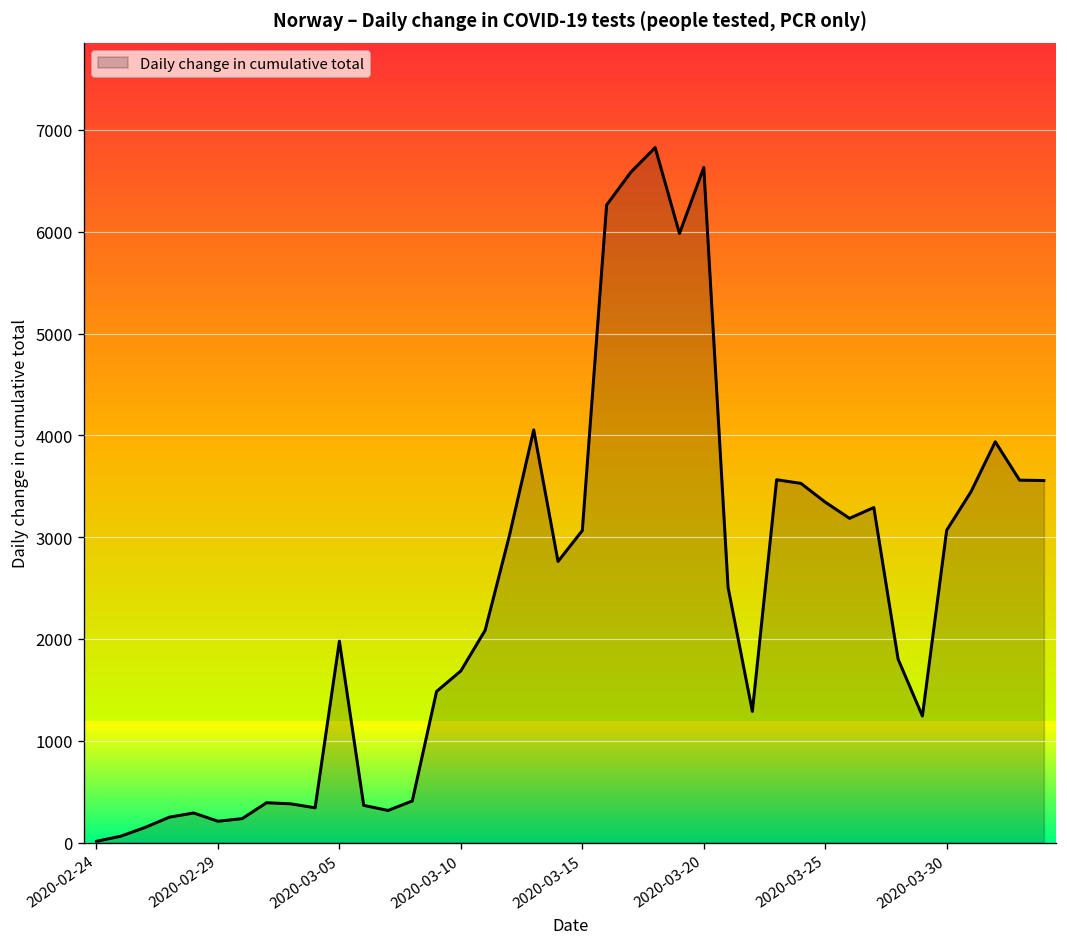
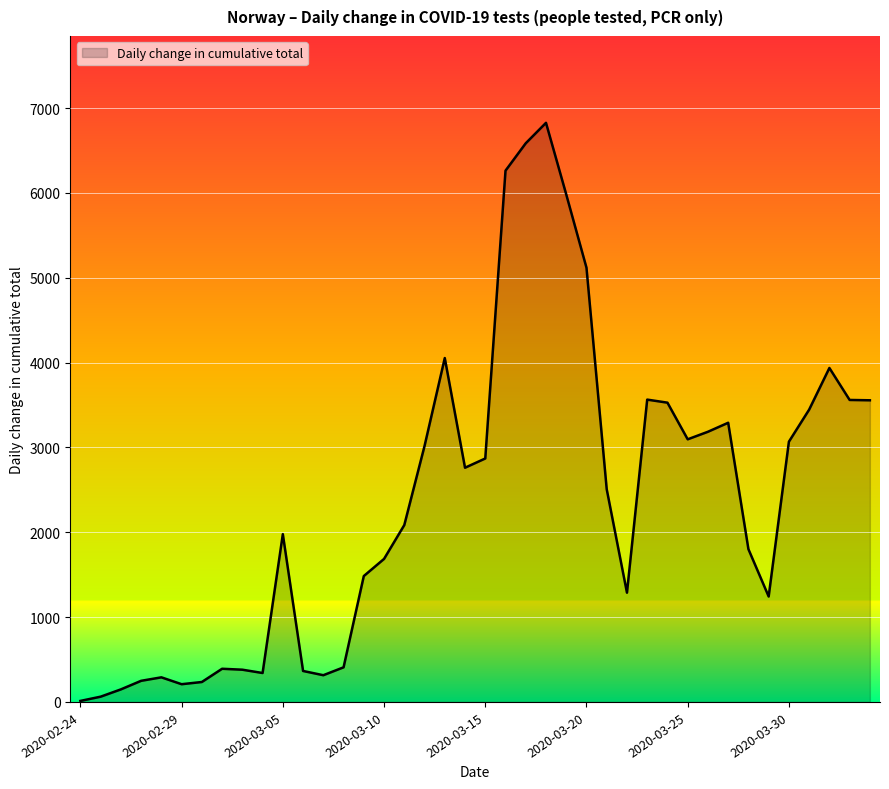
2020-03-15: 3100 -> 2900
2020-03-20: 6600 -> 5100
2020-03-25: 3300 -> 3100
